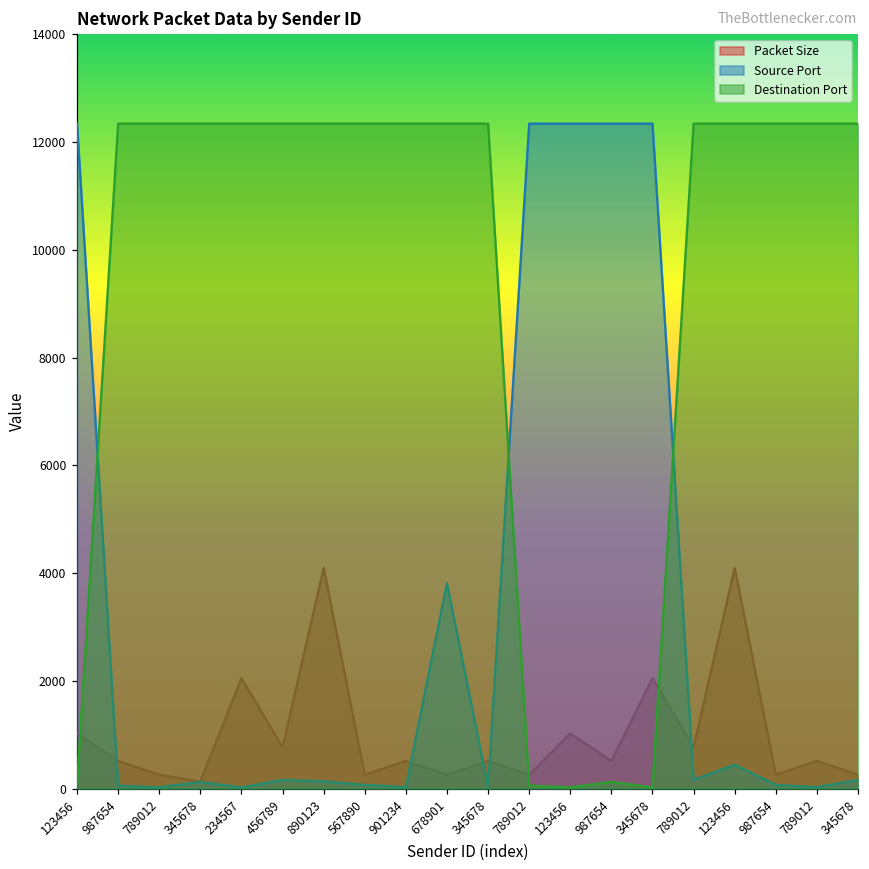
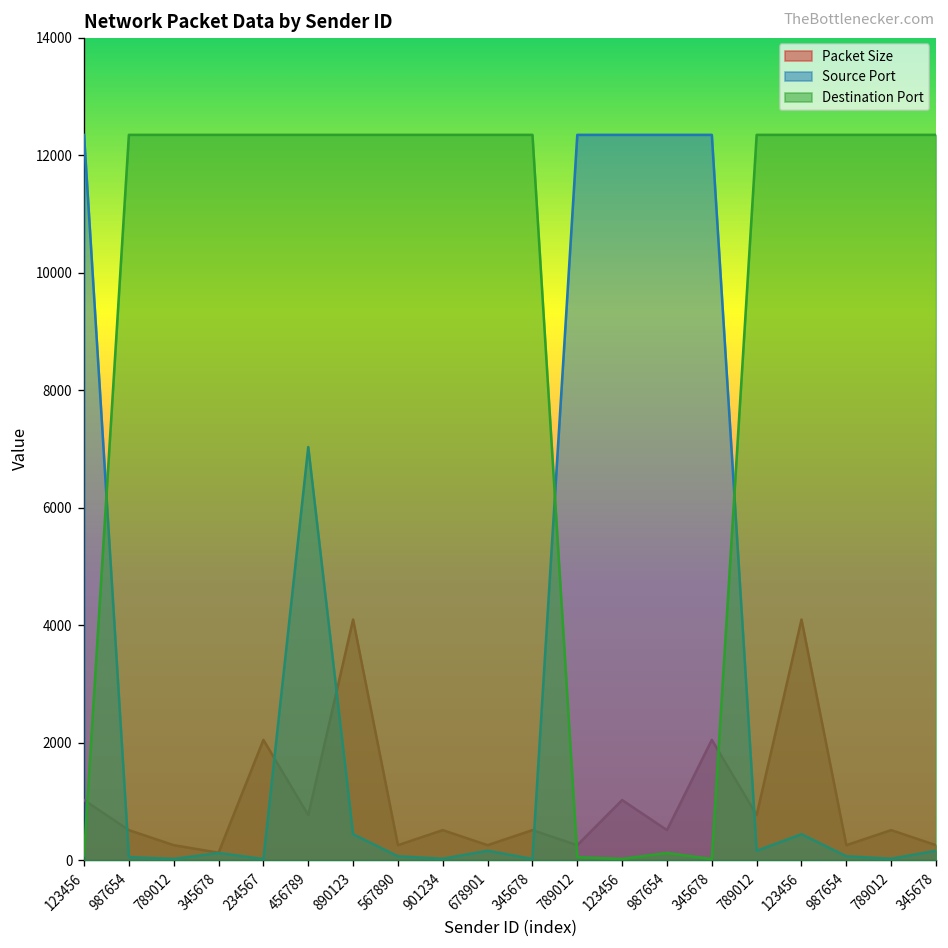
Source Port, 456789: 200 -> 7000
Source Port, 890123: 100 -> 400
Source Port, 678901: 3800 -> 200
